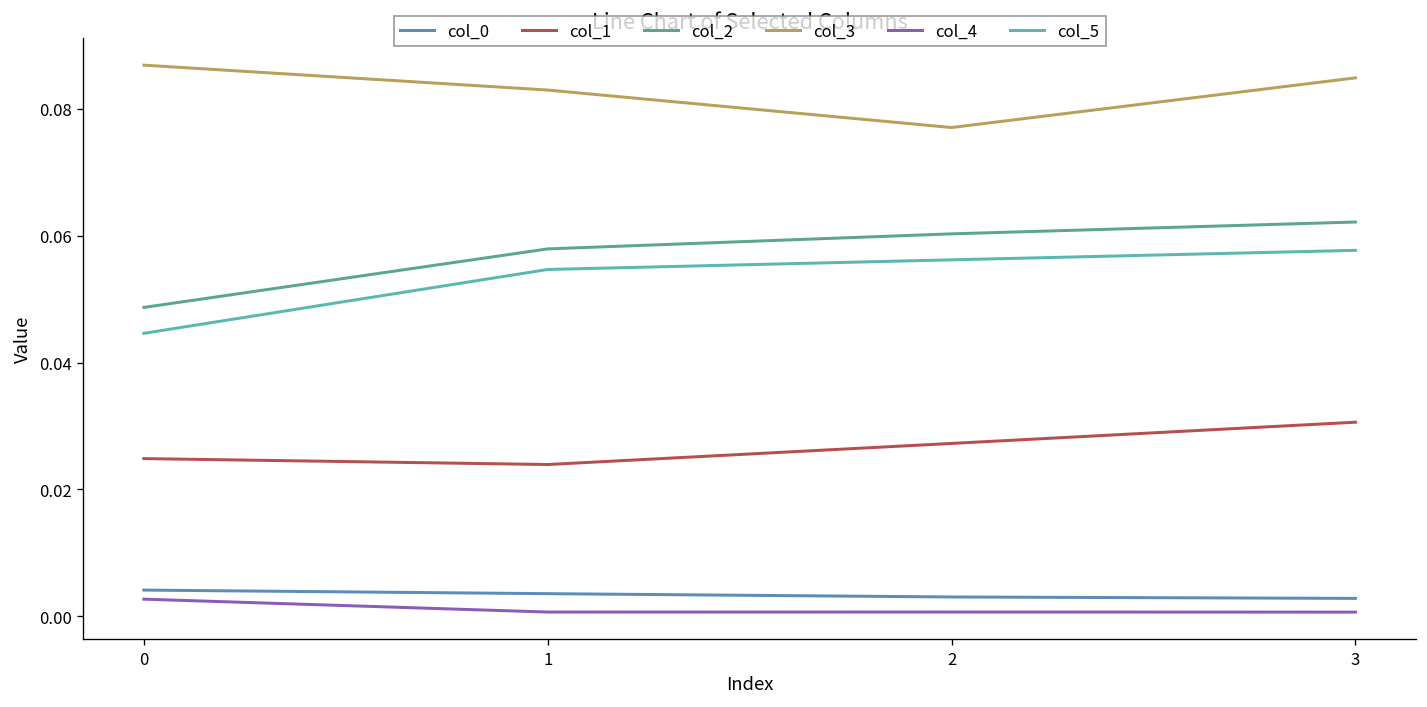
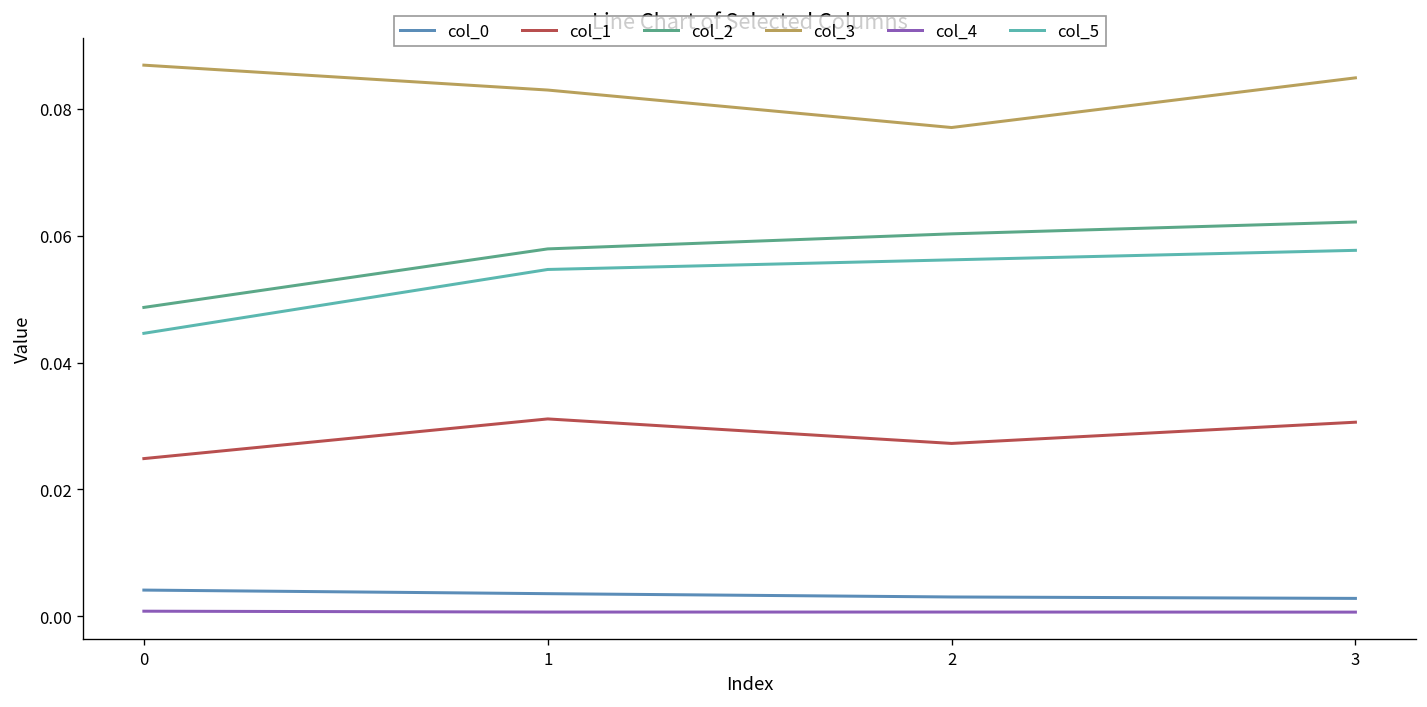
col_4, 0: 0.003 -> 0.001
col_1, 1: 0.024 -> 0.031
